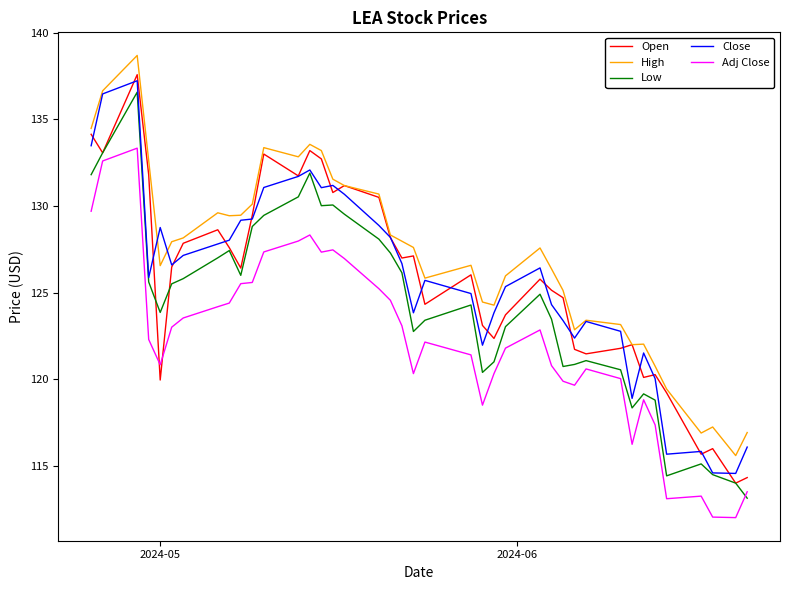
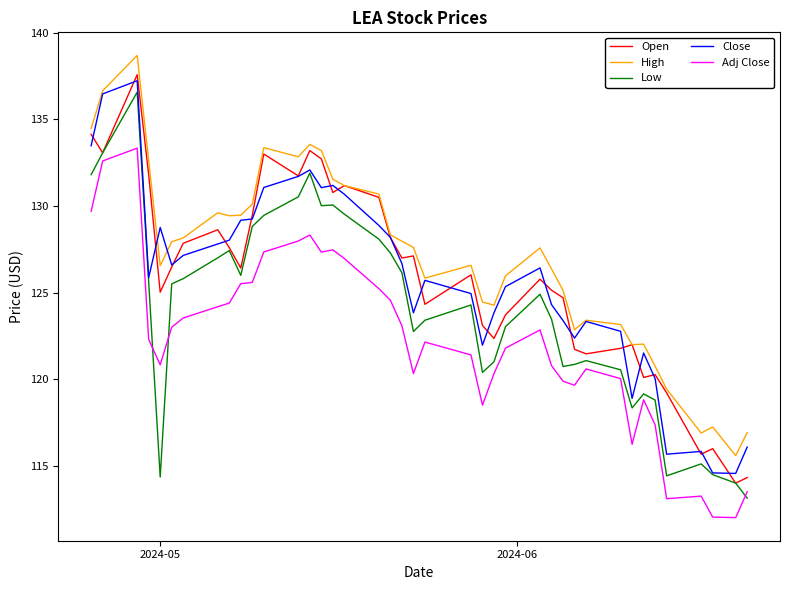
Open, 2024-05: 120.0 -> 125.0
Low, 2024-05: 123.9 -> 114.4
